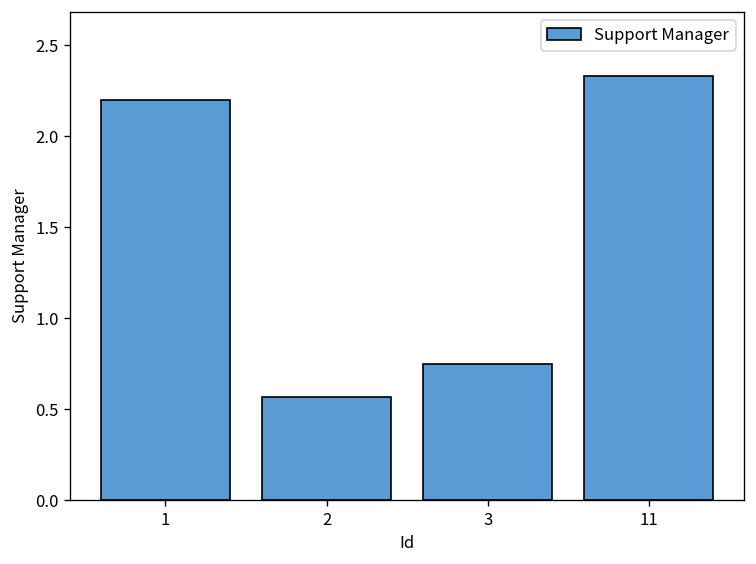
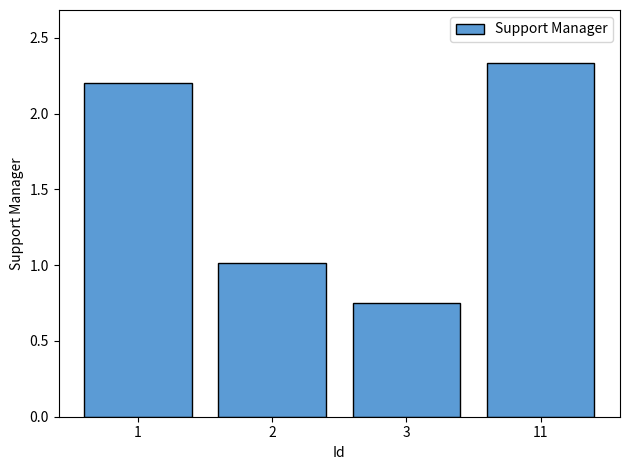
2: 0.57 -> 1.02
